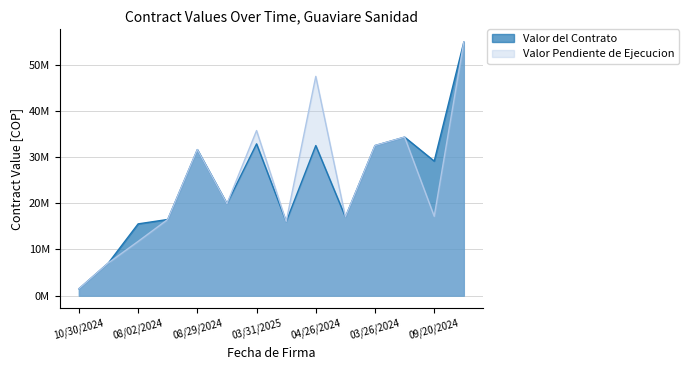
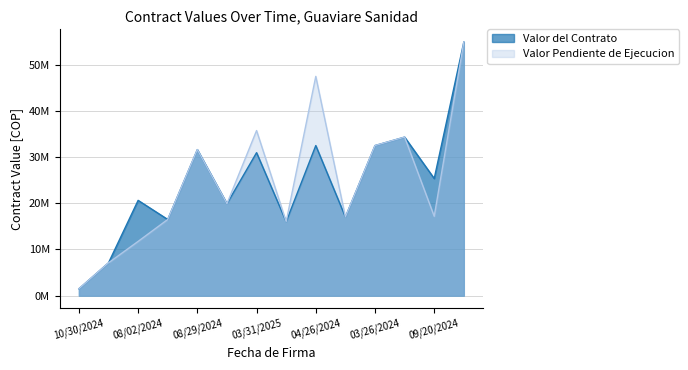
Valor del Contrato, 08/02/2024: 16000000 -> 21000000
Valor del Contrato, 03/31/2025: 33000000 -> 31000000
Valor del Contrato, 09/20/2024: 29000000 -> 25000000
